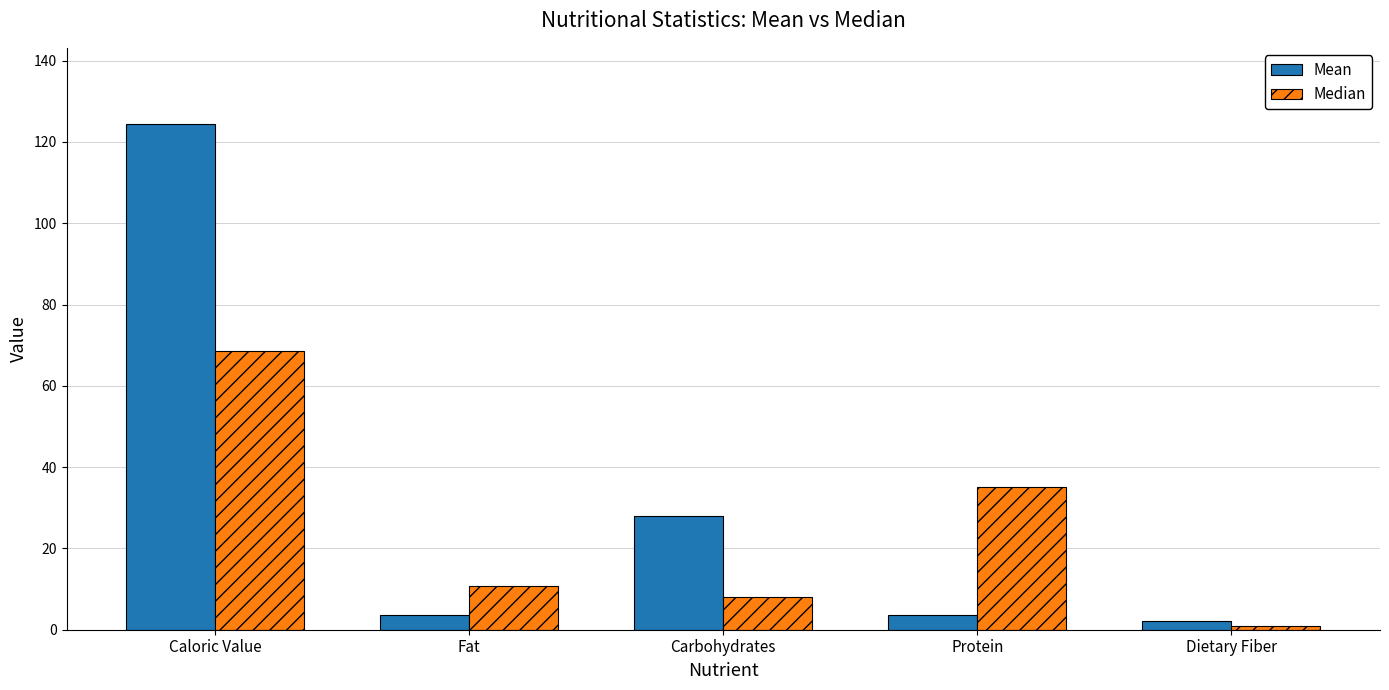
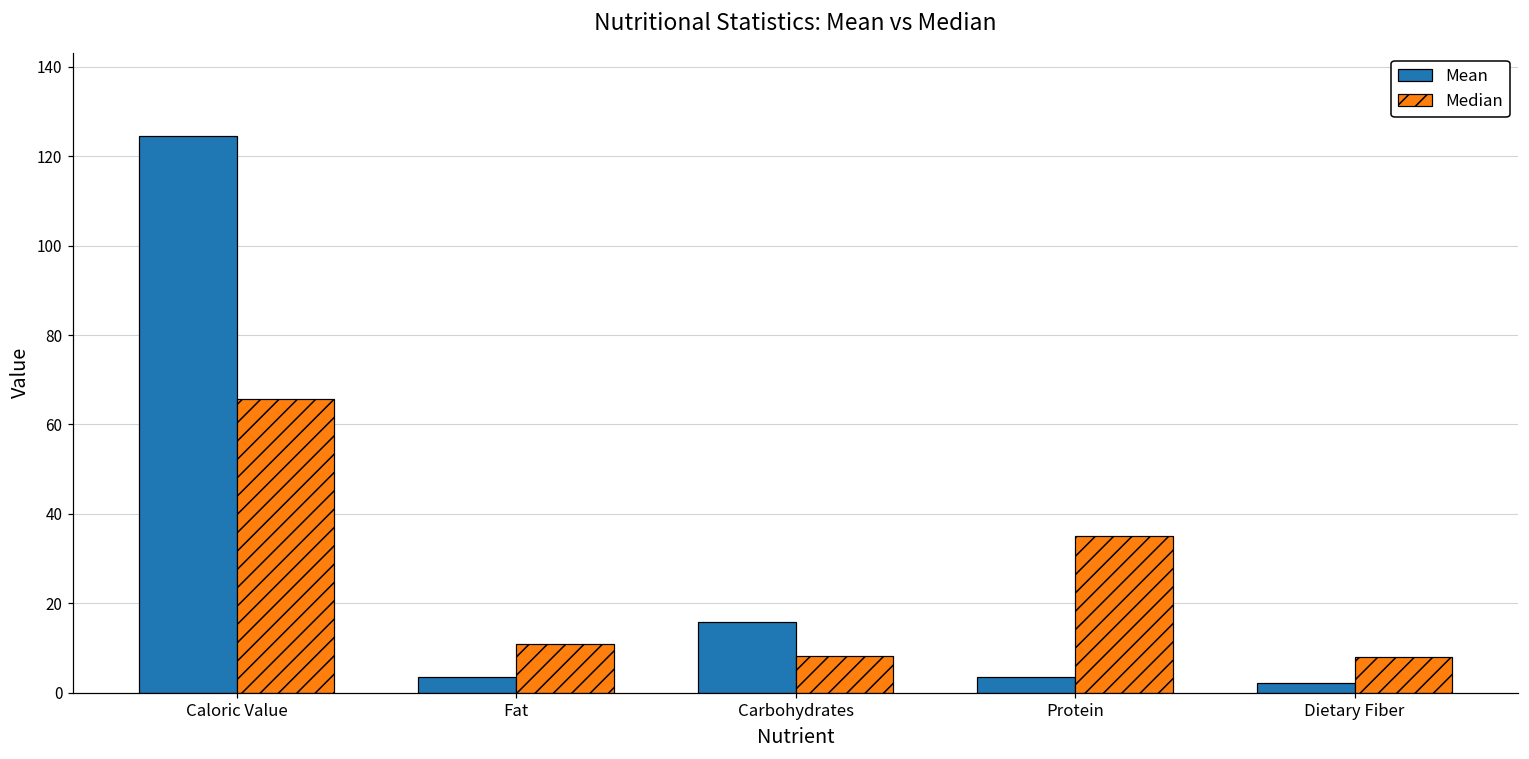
Median, Caloric Value: 69 -> 66
Mean, Carbohydrates: 28 -> 16
Median, Dietary Fiber: 1 -> 8
